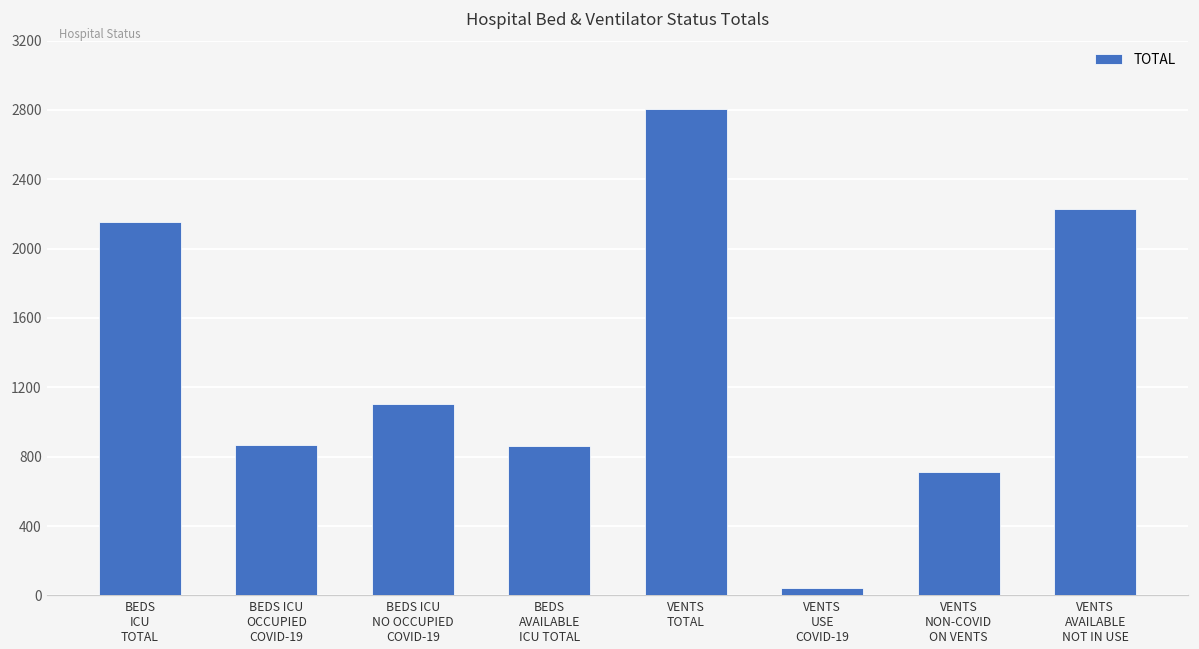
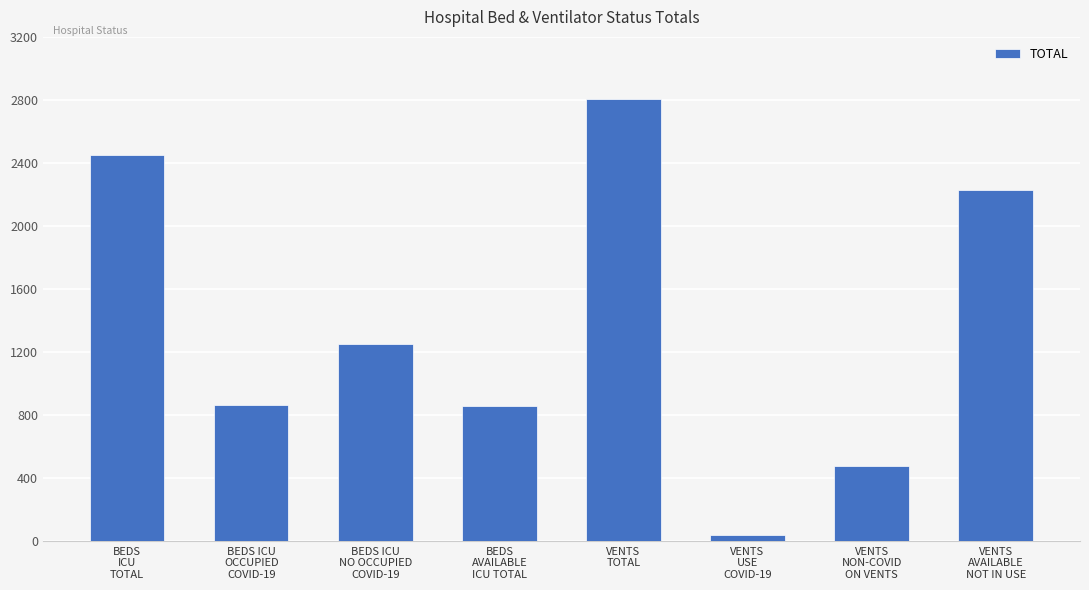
BEDS ICU TOTAL: 2160 -> 2450
BEDS ICU NO OCCUPIED COVID-19: 1100 -> 1250
VENTS NON-COVID ON VENTS: 710 -> 480
